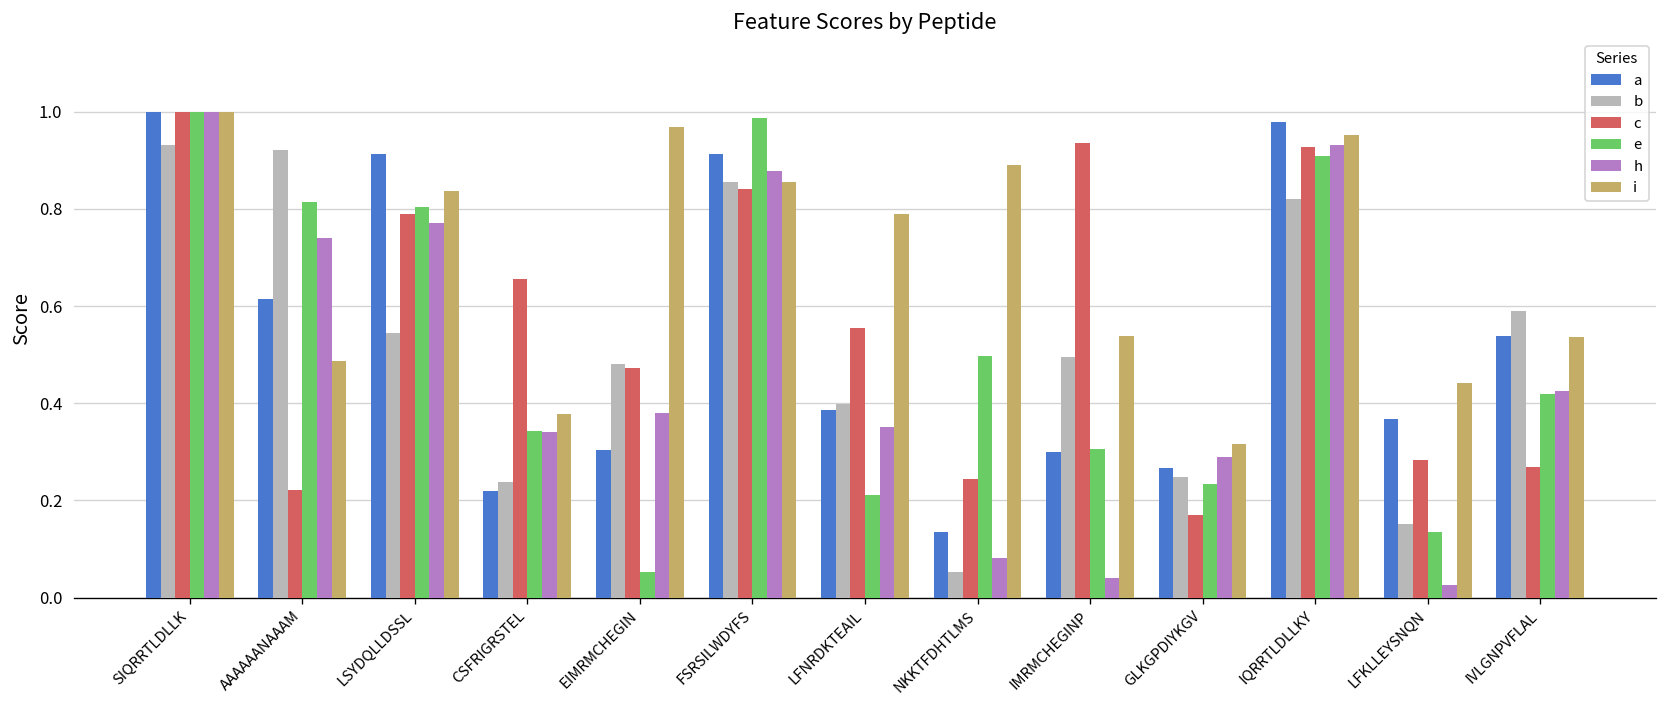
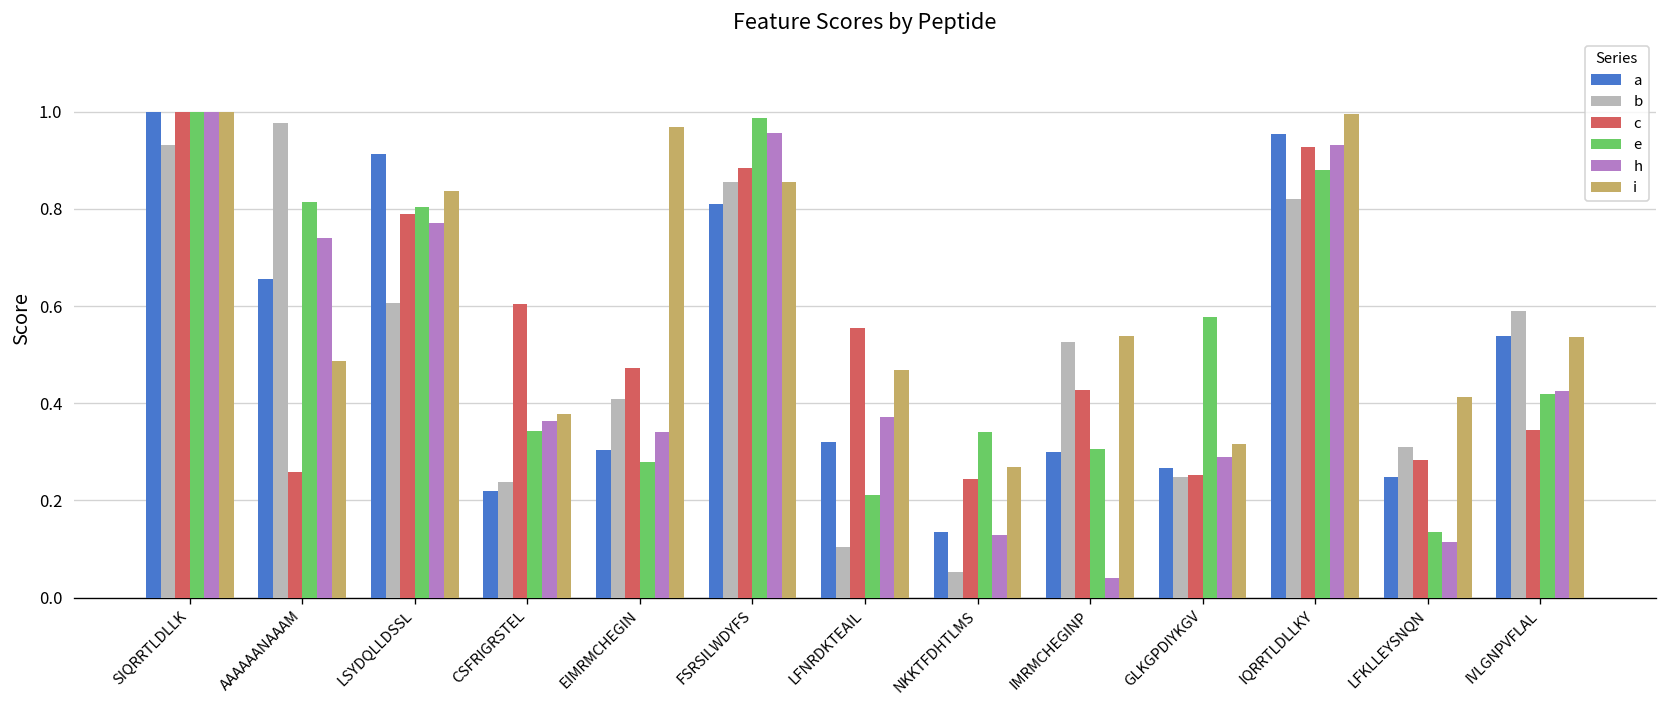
a, AAAAAANAAAM: 0.61 -> 0.66
b, AAAAAANAAAM: 0.92 -> 0.98
c, AAAAAANAAAM: 0.22 -> 0.26
b, LSYDQLLDSSL: 0.55 -> 0.61
c, CSFRIGRSTEL: 0.66 -> 0.60
h, CSFRIGRSTEL: 0.34 -> 0.36
b, EIMRMCHEGIN: 0.48 -> 0.41
e, EIMRMCHEGIN: 0.05 -> 0.28
h, EIMRMCHEGIN: 0.38 -> 0.34
a, FSRSILWDYFS: 0.91 -> 0.81
c, FSRSILWDYFS: 0.84 -> 0.88
h, FSRSILWDYFS: 0.88 -> 0.96
a, LFNRDKTEAIL: 0.39 -> 0.32
b, LFNRDKTEAIL: 0.40 -> 0.10
h, LFNRDKTEAIL: 0.35 -> 0.37
i, LFNRDKTEAIL: 0.79 -> 0.47
e, NKKTFDHTLMS: 0.50 -> 0.34
h, NKKTFDHTLMS: 0.08 -> 0.13
i, NKKTFDHTLMS: 0.89 -> 0.27
b, IMRMCHEGINP: 0.49 -> 0.53
c, IMRMCHEGINP: 0.93 -> 0.43
c, GLKGPDIYKGV: 0.17 -> 0.25
e, GLKGPDIYKGV: 0.23 -> 0.58
a, IQRRTLDLLKY: 0.98 -> 0.95
e, IQRRTLDLLKY: 0.91 -> 0.88
i, IQRRTLDLLKY: 0.95 -> 1.00
a, LFKLLEYSNQN: 0.37 -> 0.25
b, LFKLLEYSNQN: 0.15 -> 0.31
h, LFKLLEYSNQN: 0.03 -> 0.11
i, LFKLLEYSNQN: 0.44 -> 0.41
c, IVLGNPVFLAL: 0.27 -> 0.34
